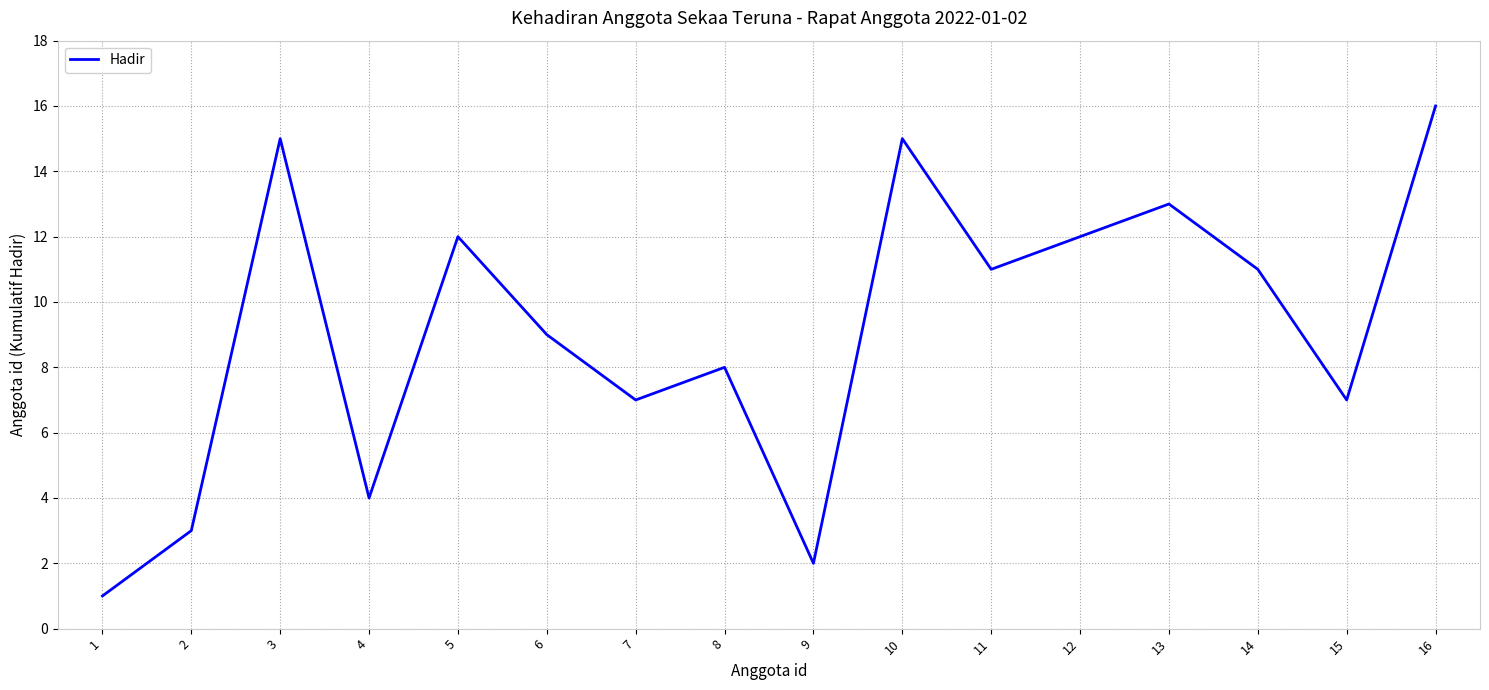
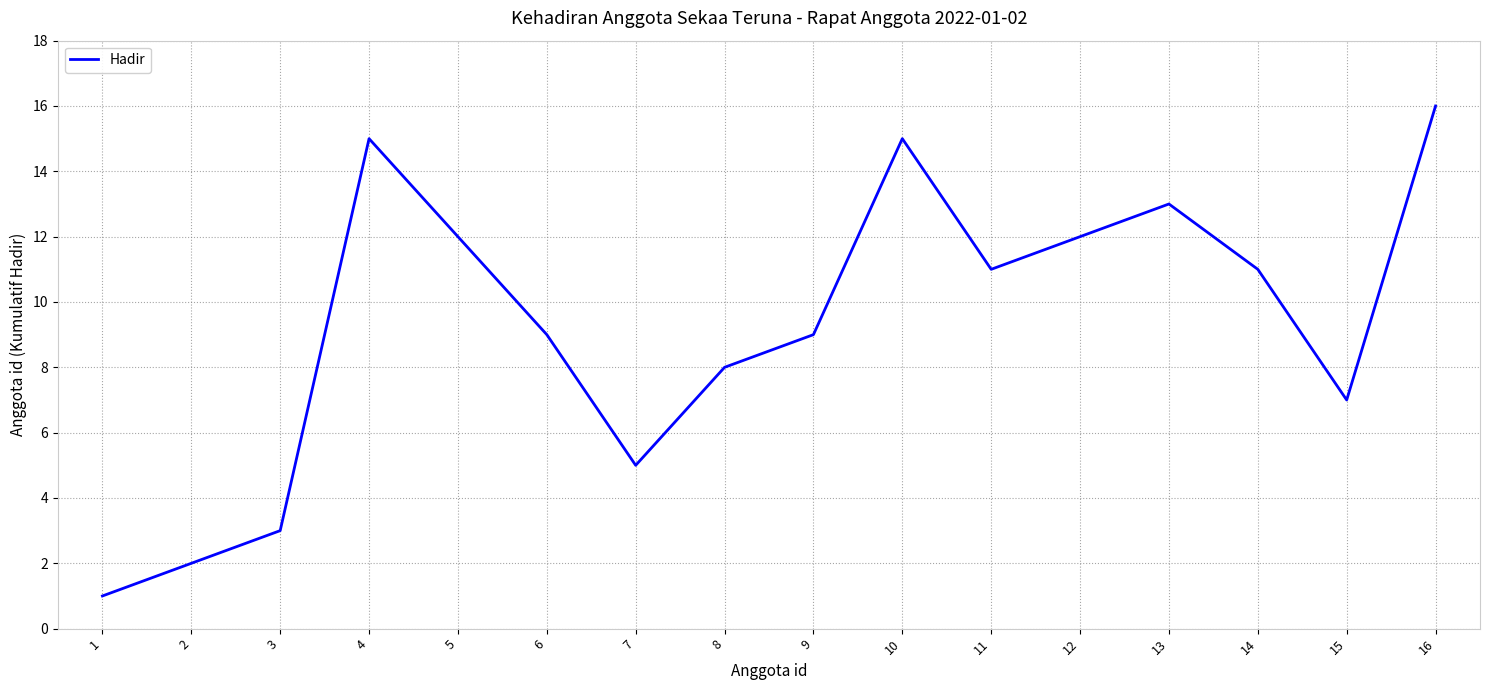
2: 3 -> 2
3: 15 -> 3
4: 4 -> 15
7: 7 -> 5
9: 2 -> 9
